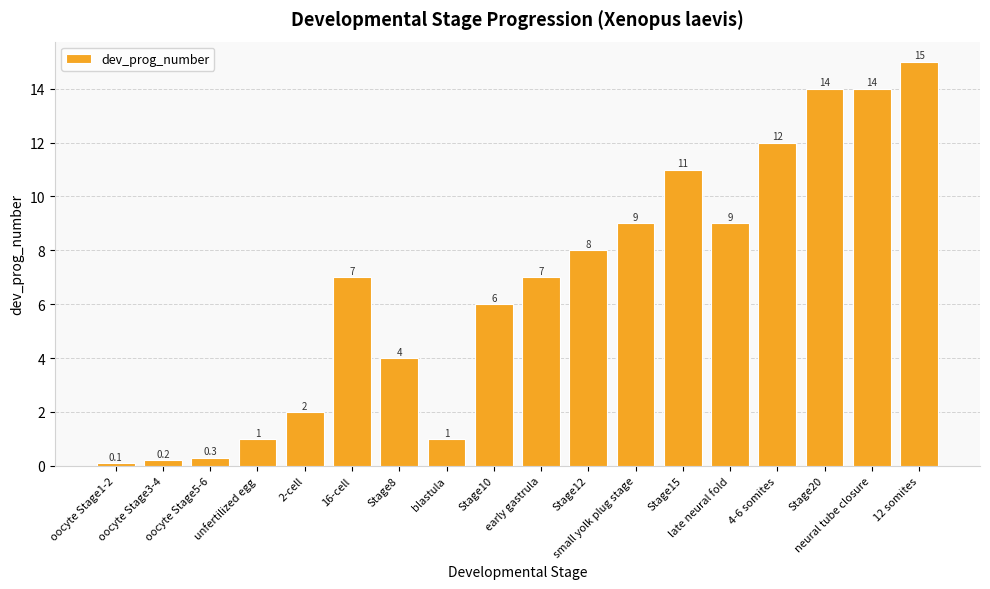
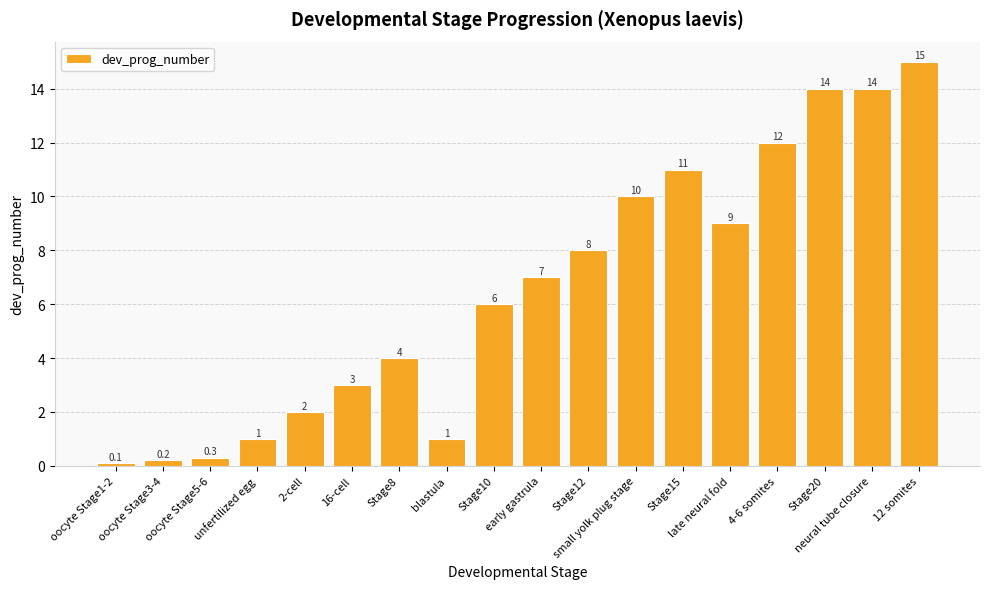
16-cell: 7 -> 3
small yolk plug stage: 9 -> 10
